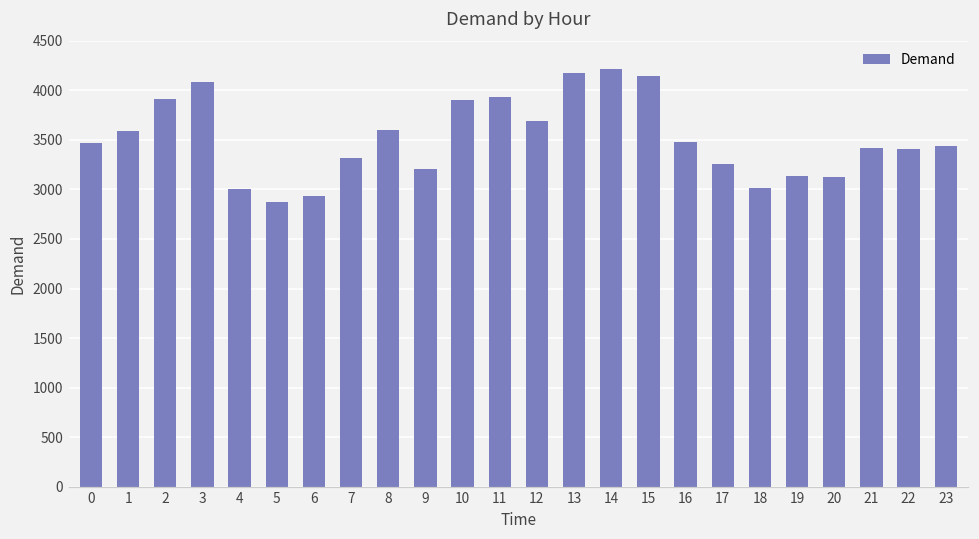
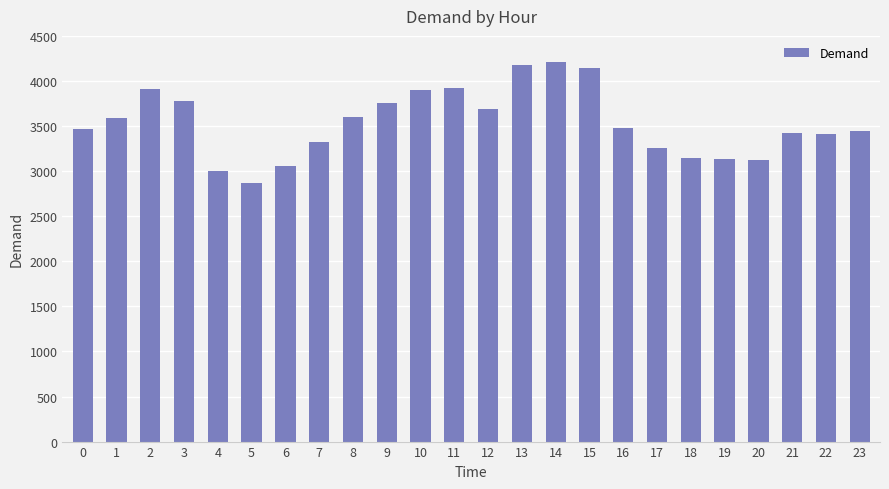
3: 4100 -> 3800
6: 2900 -> 3100
9: 3200 -> 3800
18: 3000 -> 3100
